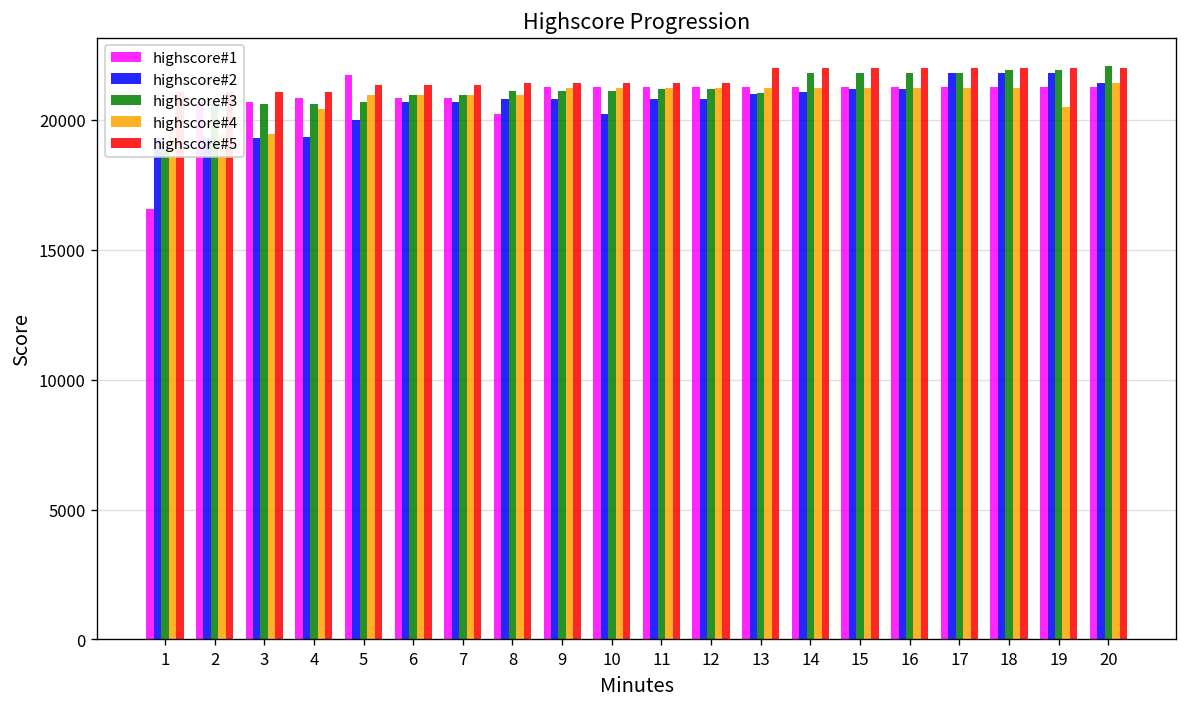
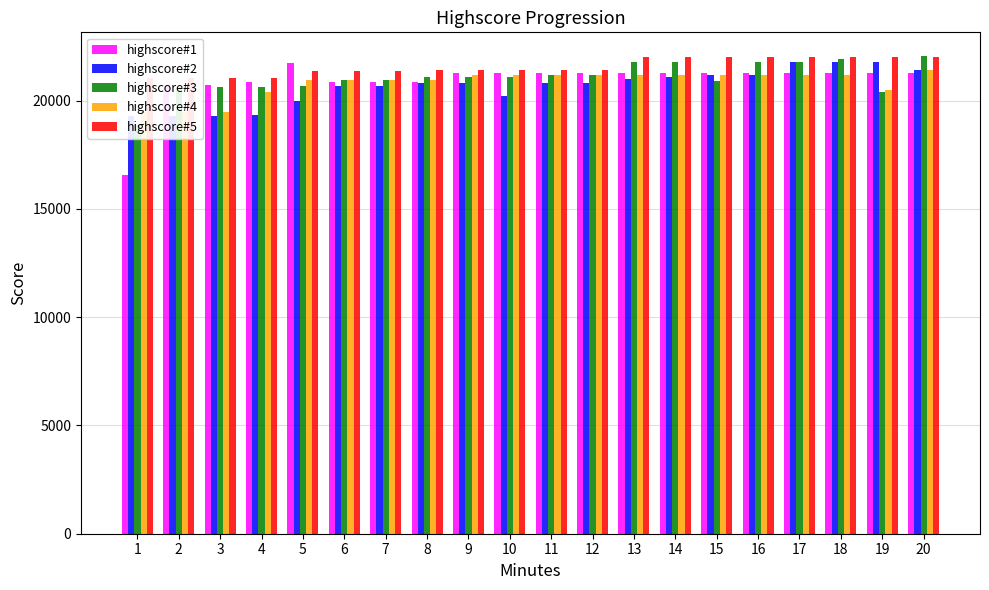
highscore#1, 8: 20200 -> 20800
highscore#3, 13: 21000 -> 21800
highscore#3, 15: 21800 -> 20900
highscore#3, 19: 21900 -> 20400
